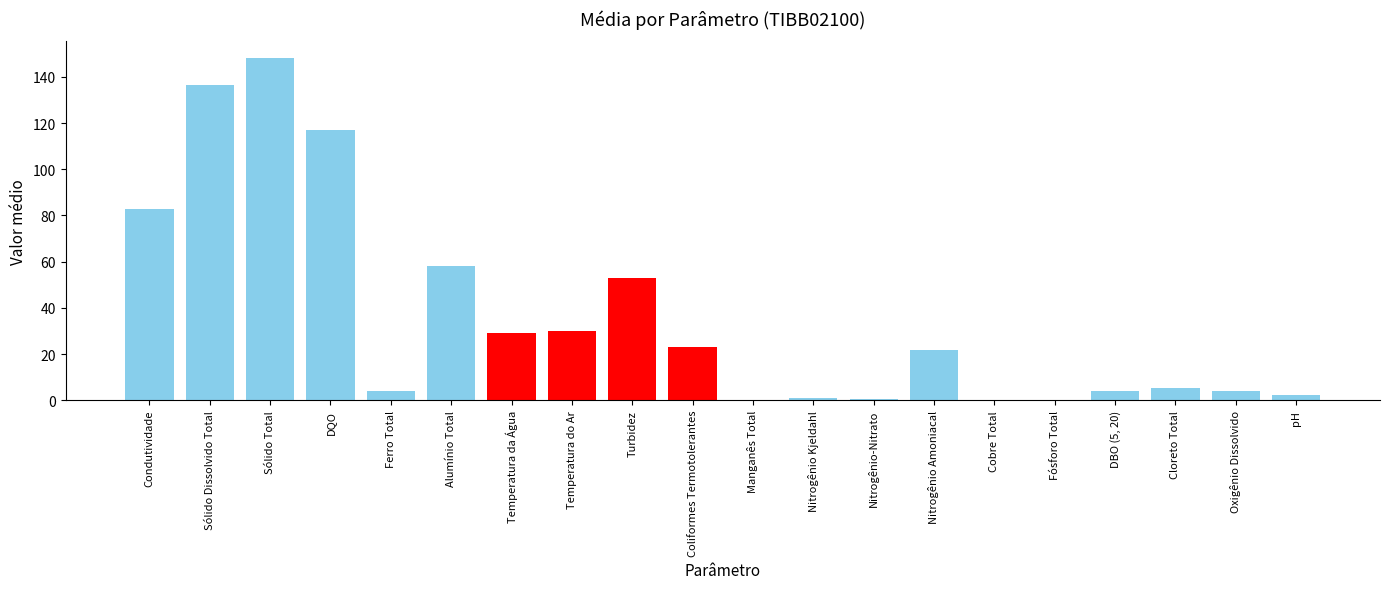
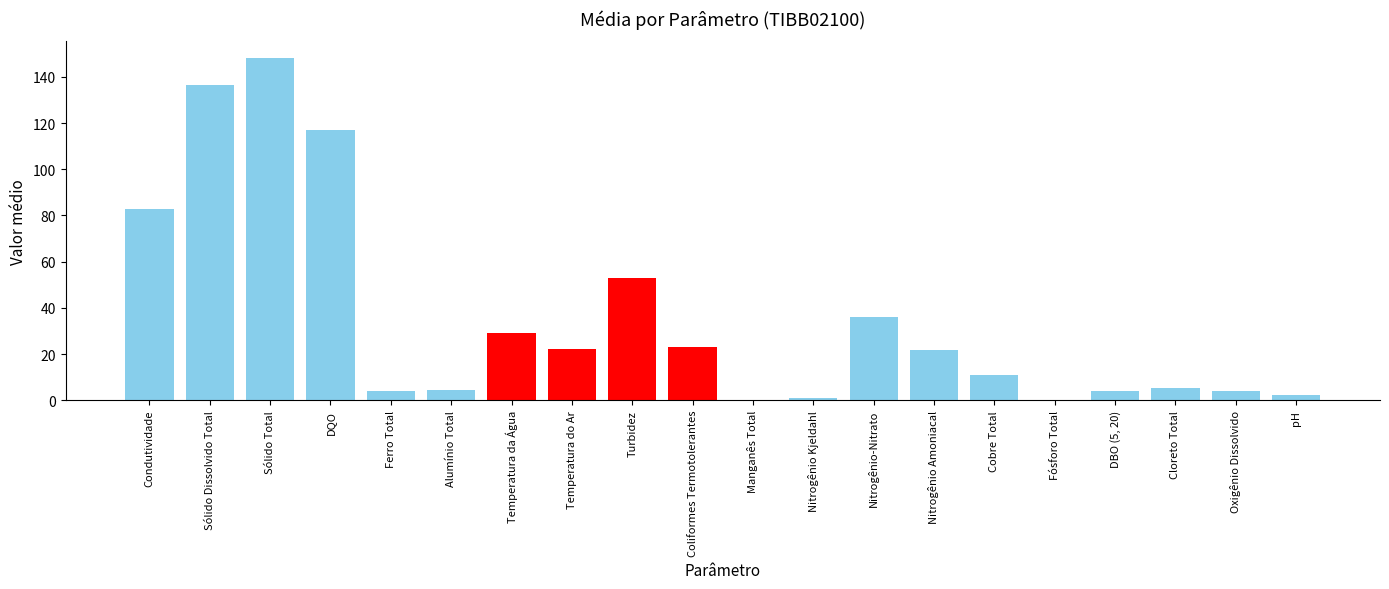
Alumínio Total: 58 -> 4
Temperatura do Ar: 30 -> 22
Nitrogênio-Nitrato: 0 -> 36
Cobre Total: 0 -> 11
